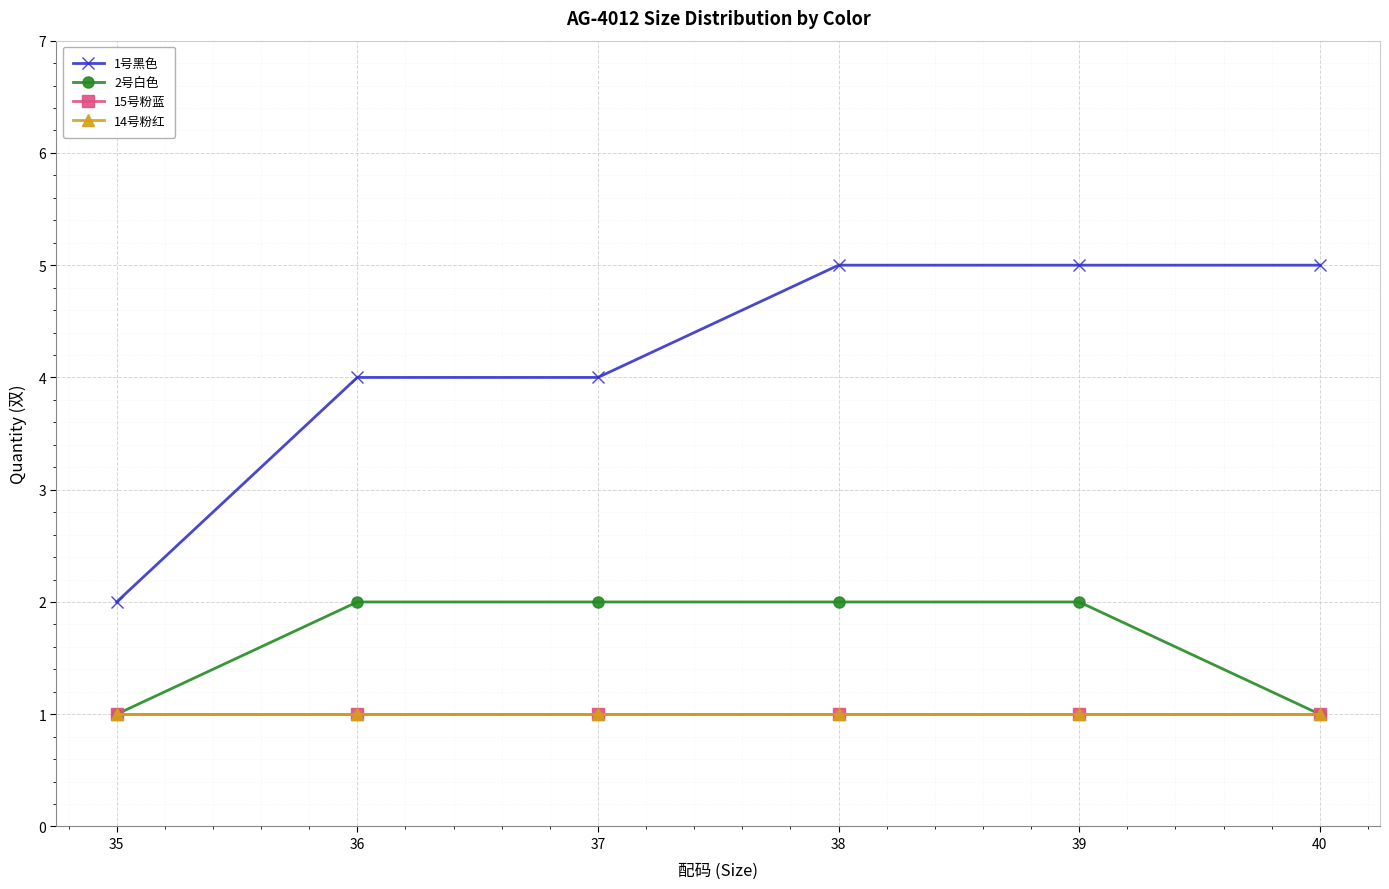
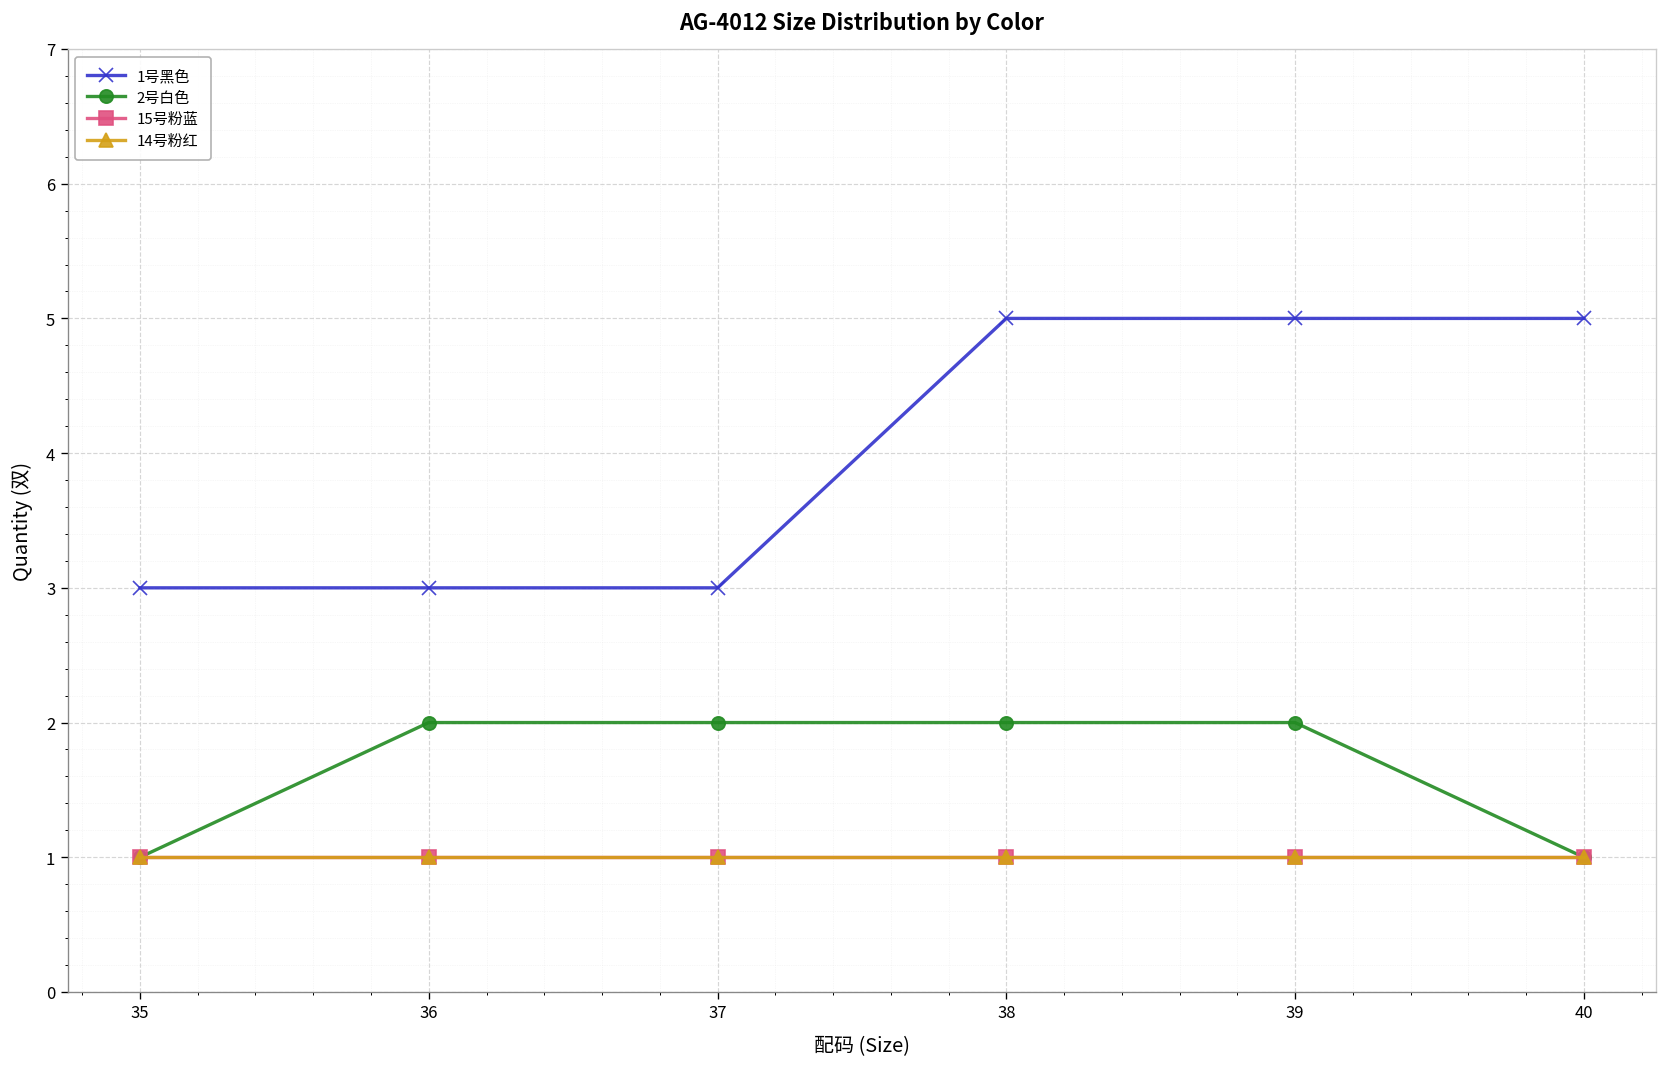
1号黑色, 35: 2 -> 3
1号黑色, 36: 4 -> 3
1号黑色, 37: 4 -> 3
